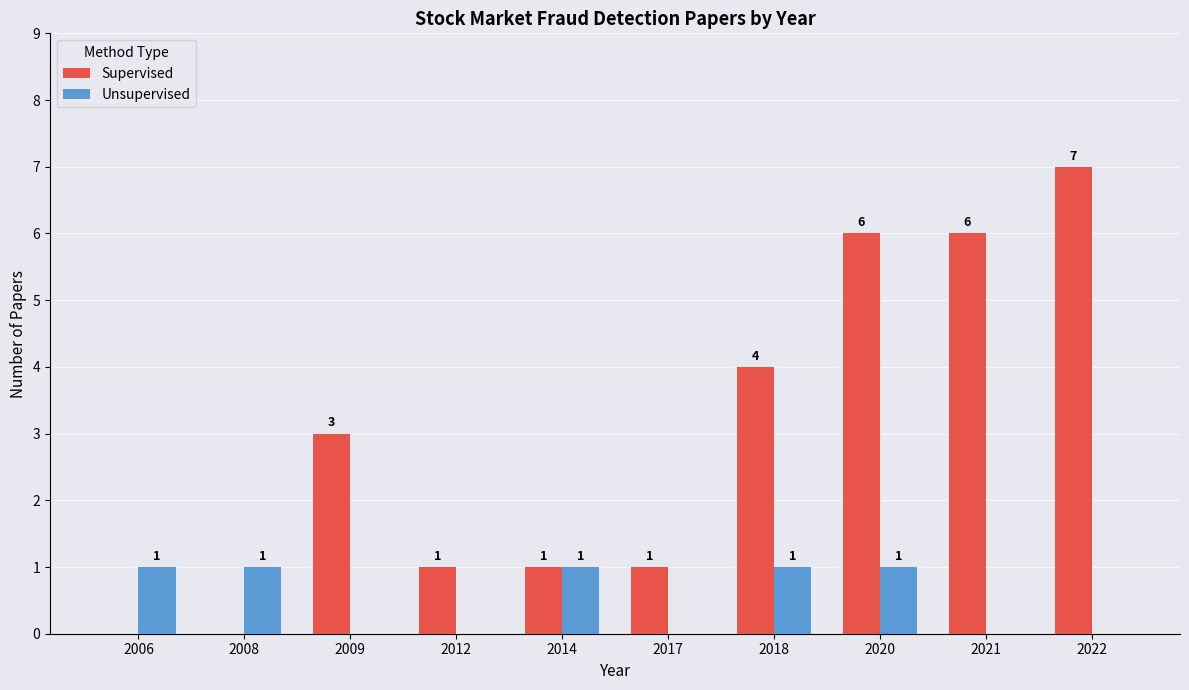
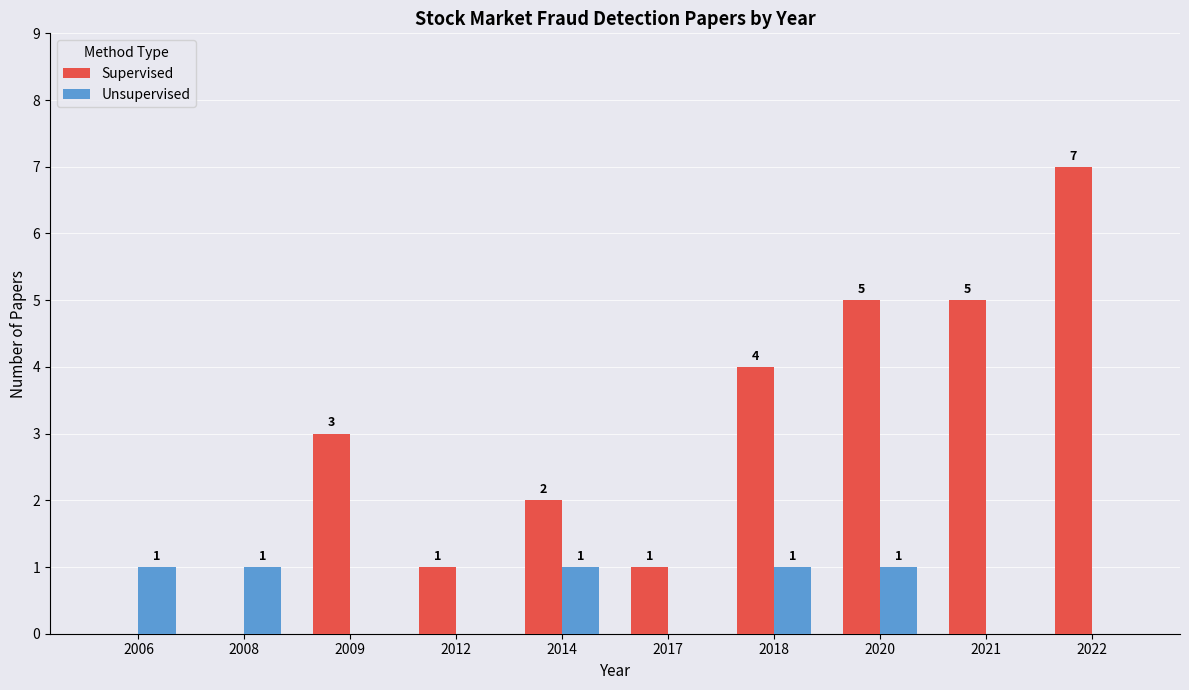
Supervised, 2014: 1 -> 2
Supervised, 2020: 6 -> 5
Supervised, 2021: 6 -> 5
